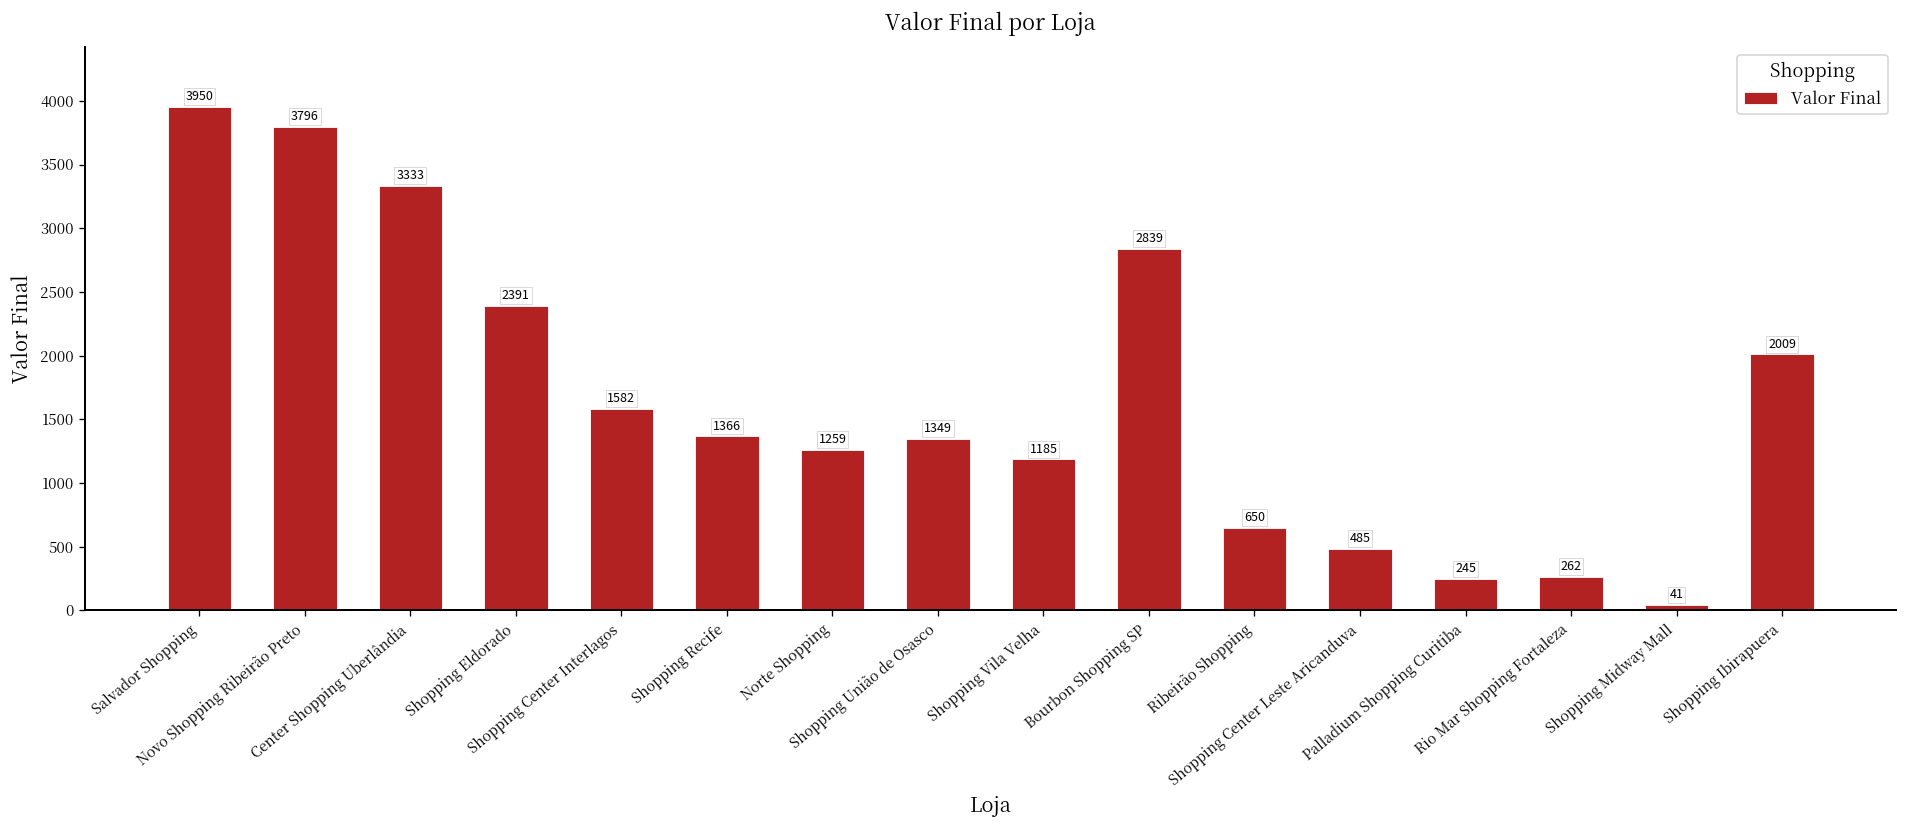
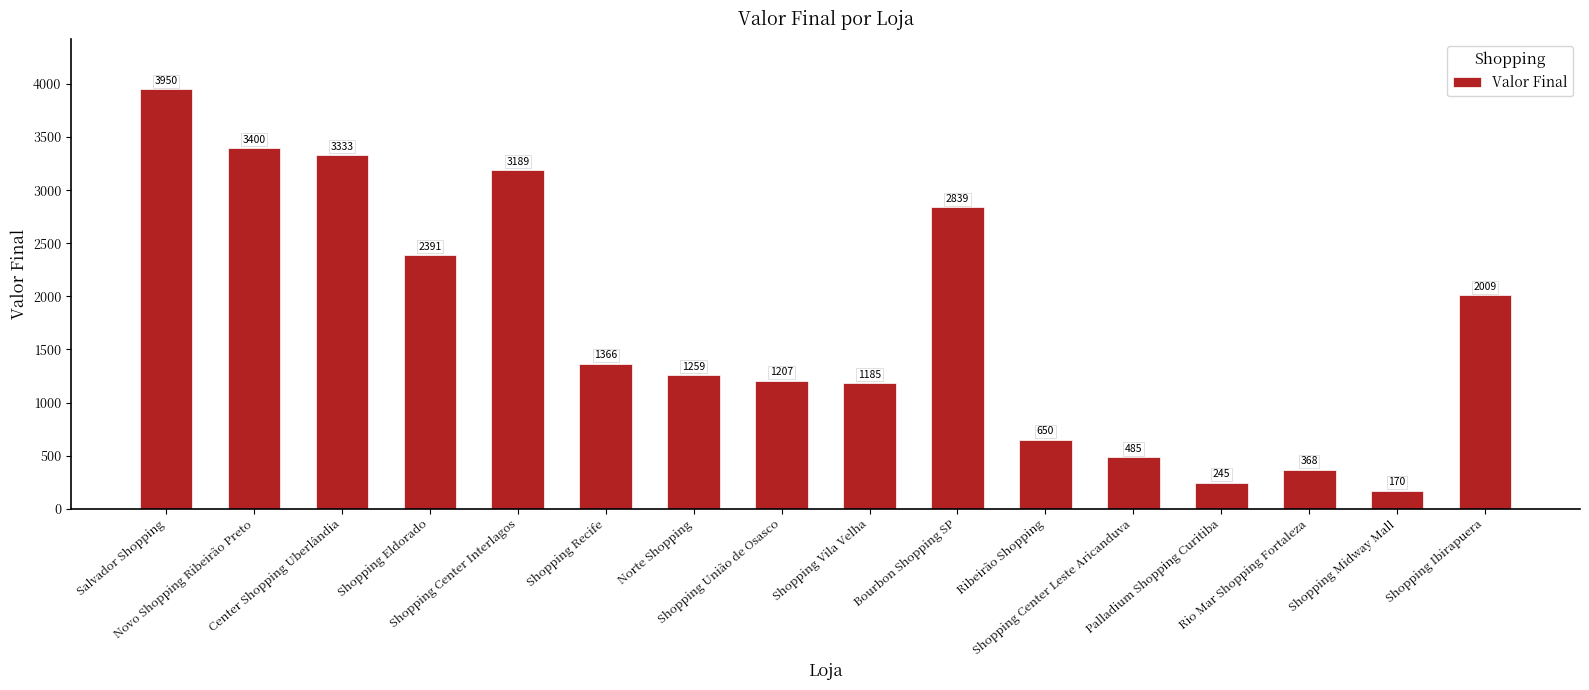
Novo Shopping Ribeirão Preto: 3796 -> 3400
Shopping Center Interlagos: 1582 -> 3189
Shopping União de Osasco: 1349 -> 1207
Rio Mar Shopping Fortaleza: 262 -> 368
Shopping Midway Mall: 41 -> 170
